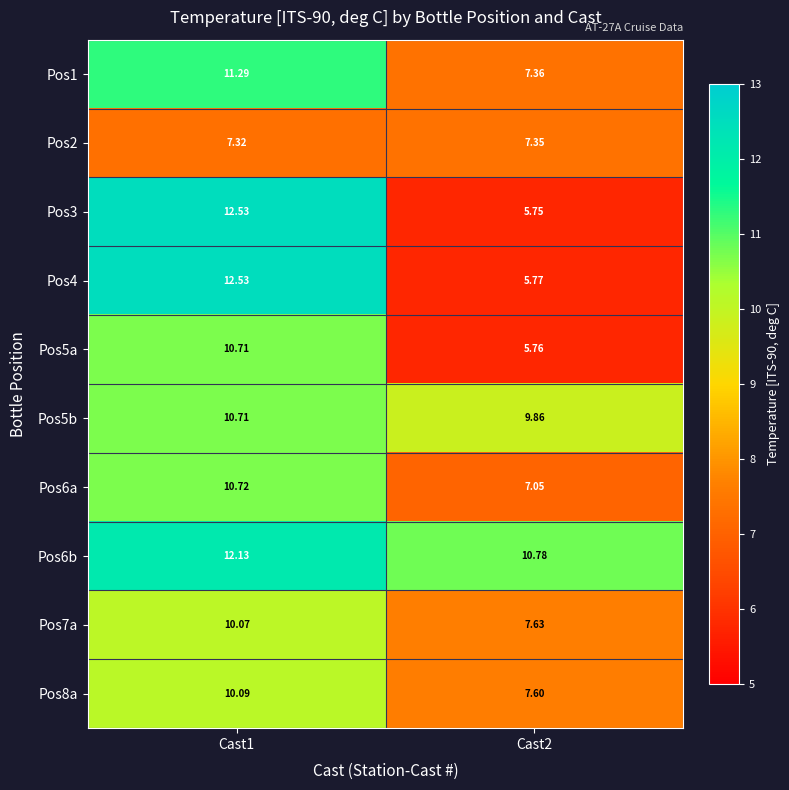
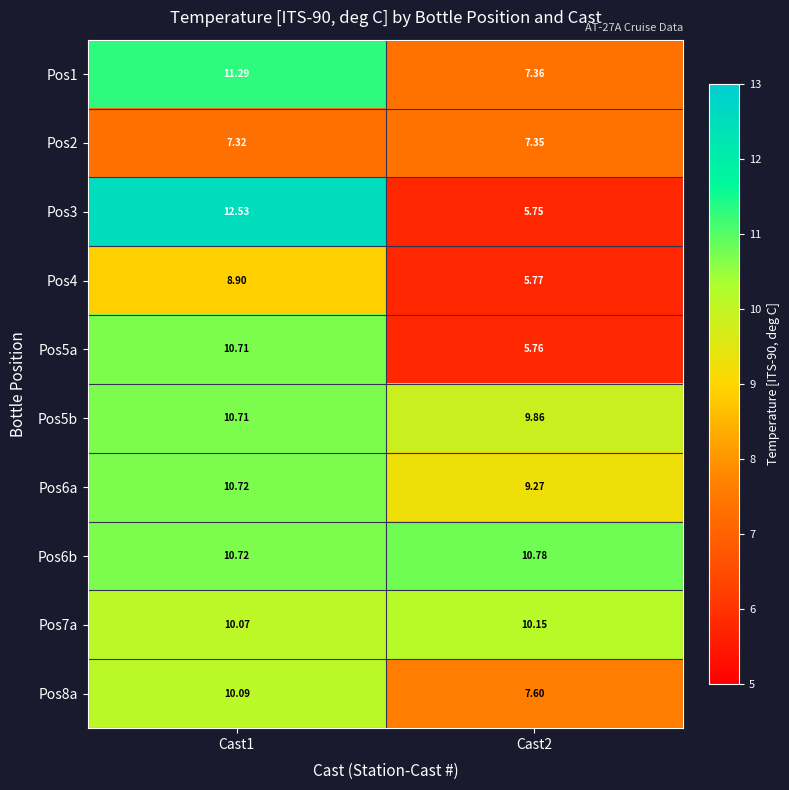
Pos4, Cast1: 12.53 -> 8.90
Pos6a, Cast2: 7.05 -> 9.27
Pos6b, Cast1: 12.13 -> 10.72
Pos7a, Cast2: 7.63 -> 10.15
